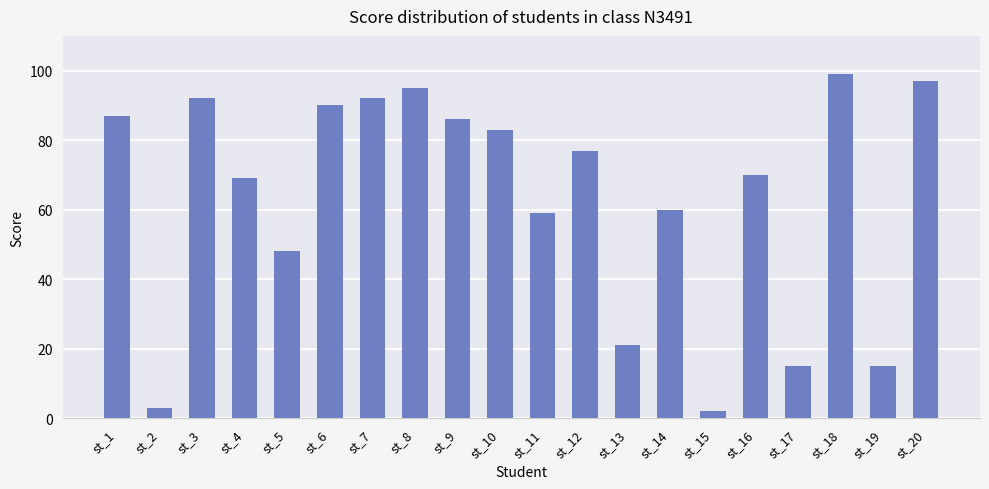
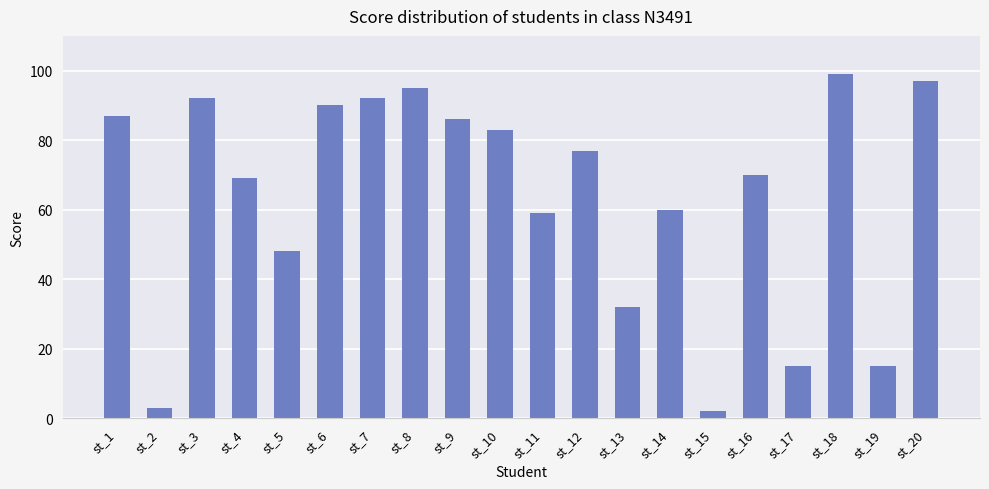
st_13: 21 -> 32
